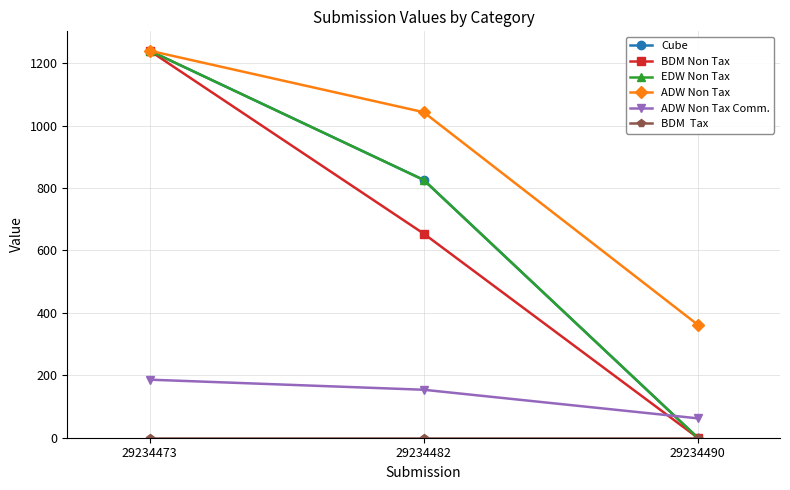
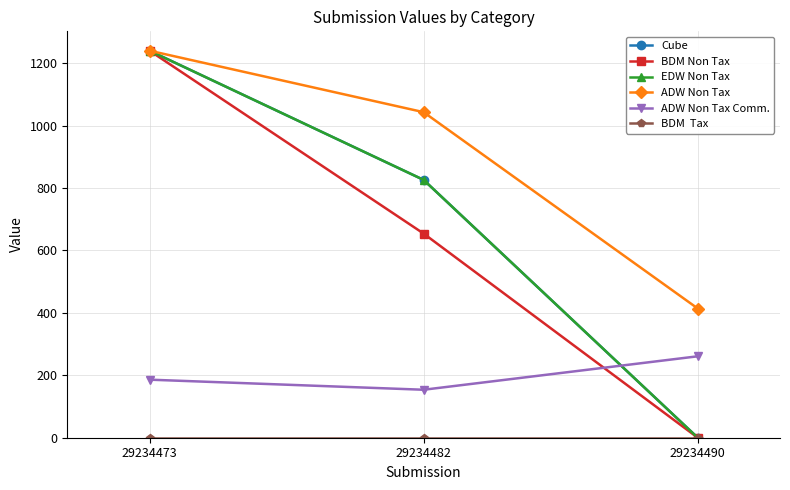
ADW Non Tax, 29234490: 360 -> 410
ADW Non Tax Comm., 29234490: 60 -> 260
